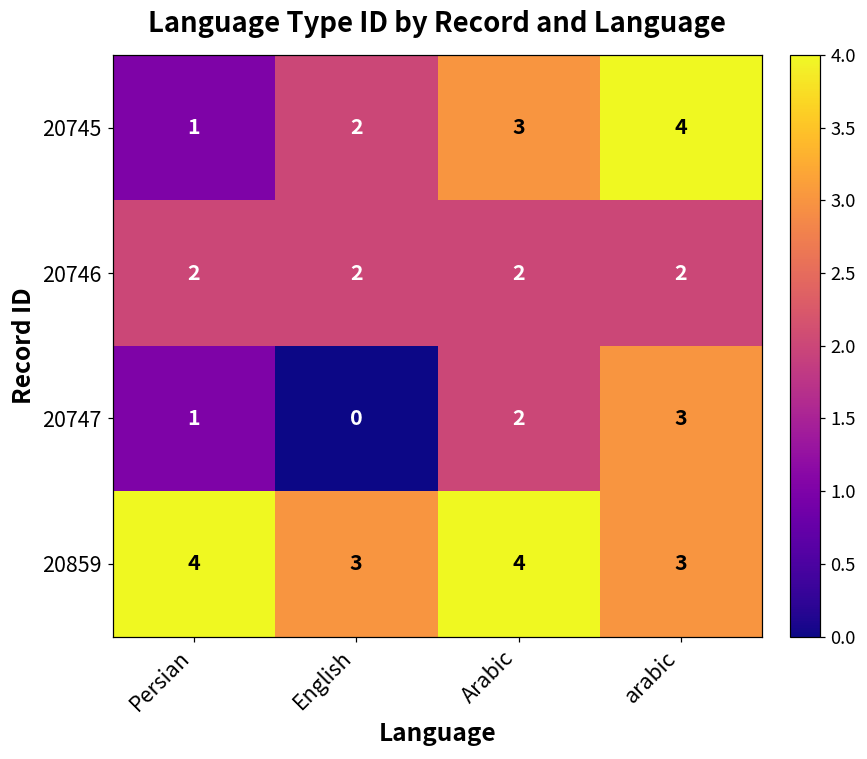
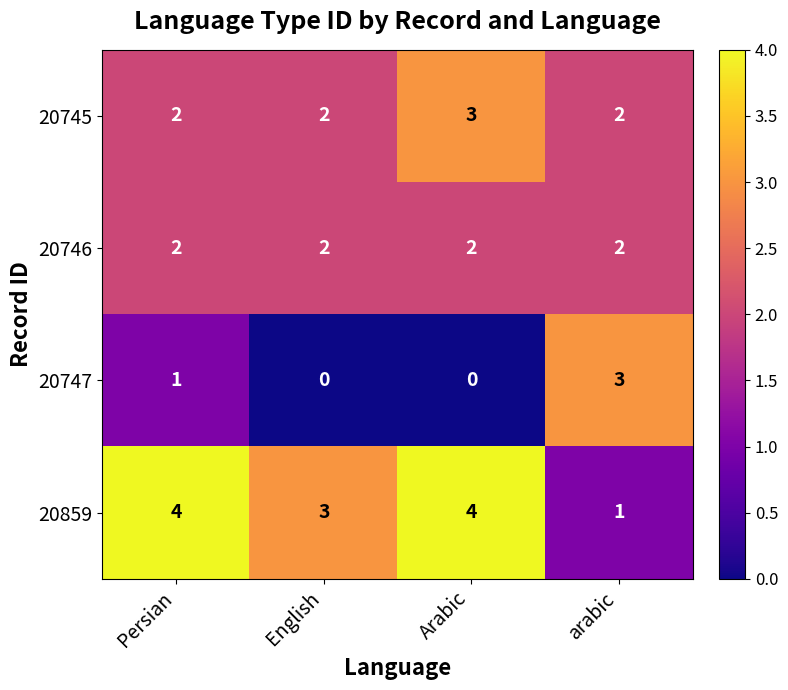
20745, Persian: 1 -> 2
20745, arabic: 4 -> 2
20747, Arabic: 2 -> 0
20859, arabic: 3 -> 1
